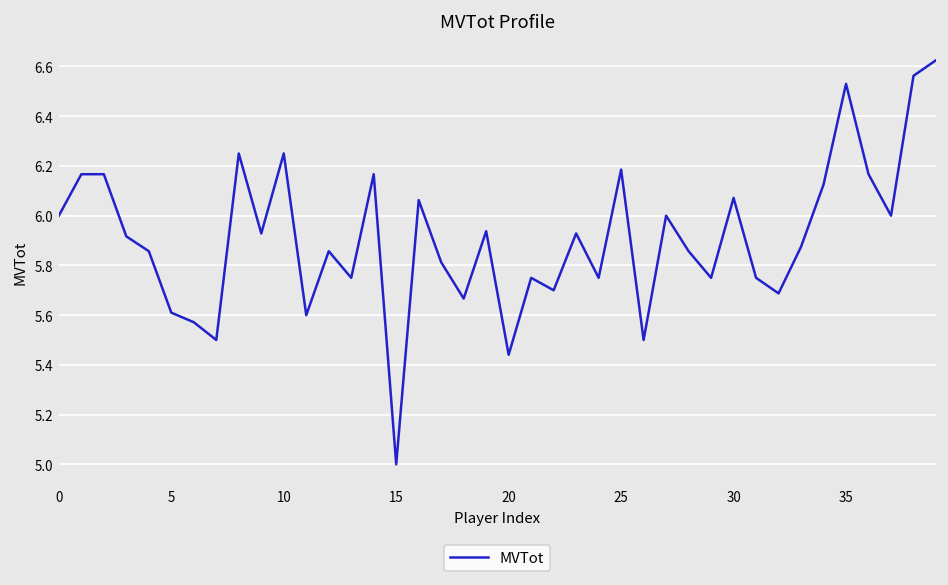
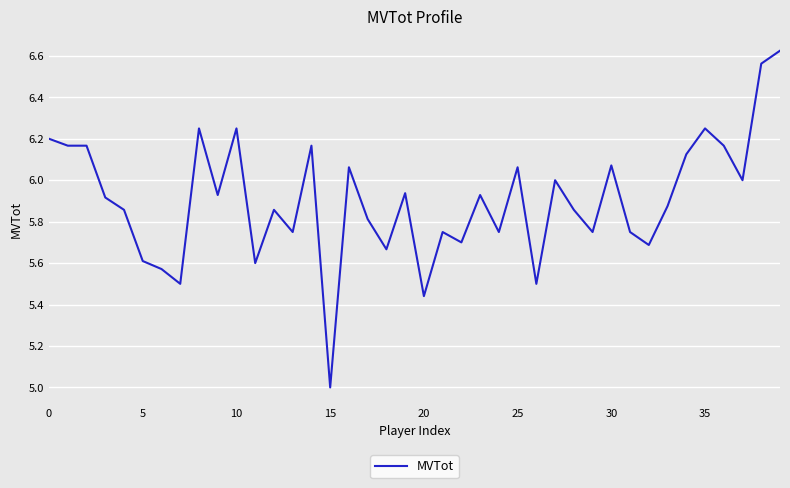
0: 6.0 -> 6.2
25: 6.19 -> 6.06
35: 6.53 -> 6.25
